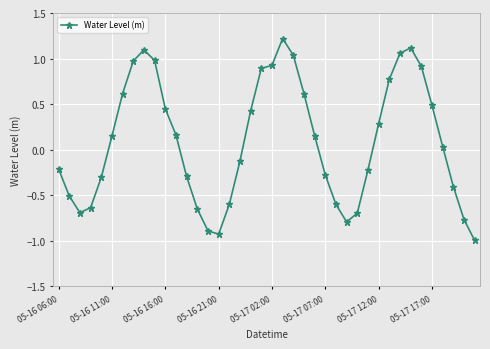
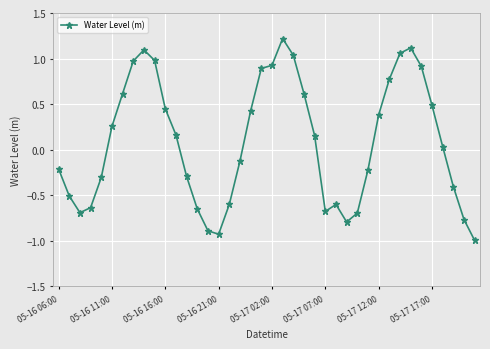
05-16 11:00: 0.1 -> 0.3
05-17 07:00: -0.3 -> -0.7
05-17 12:00: 0.3 -> 0.4
